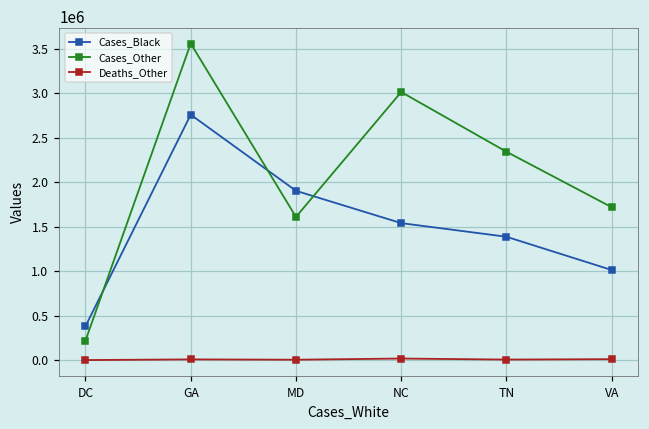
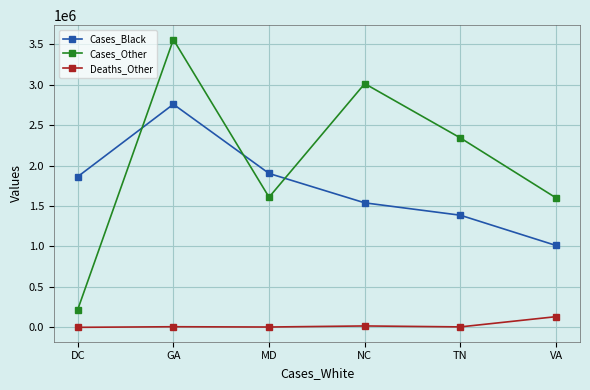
Cases_Black, DC: 400000 -> 1900000
Cases_Other, VA: 1700000 -> 1600000
Deaths_Other, VA: 0 -> 100000
